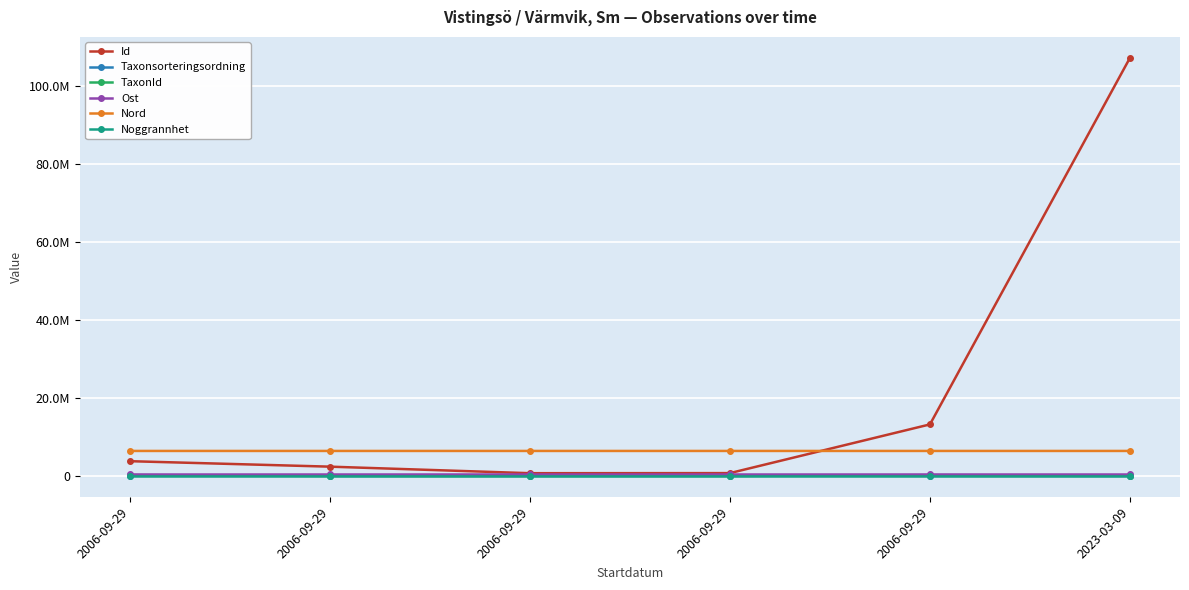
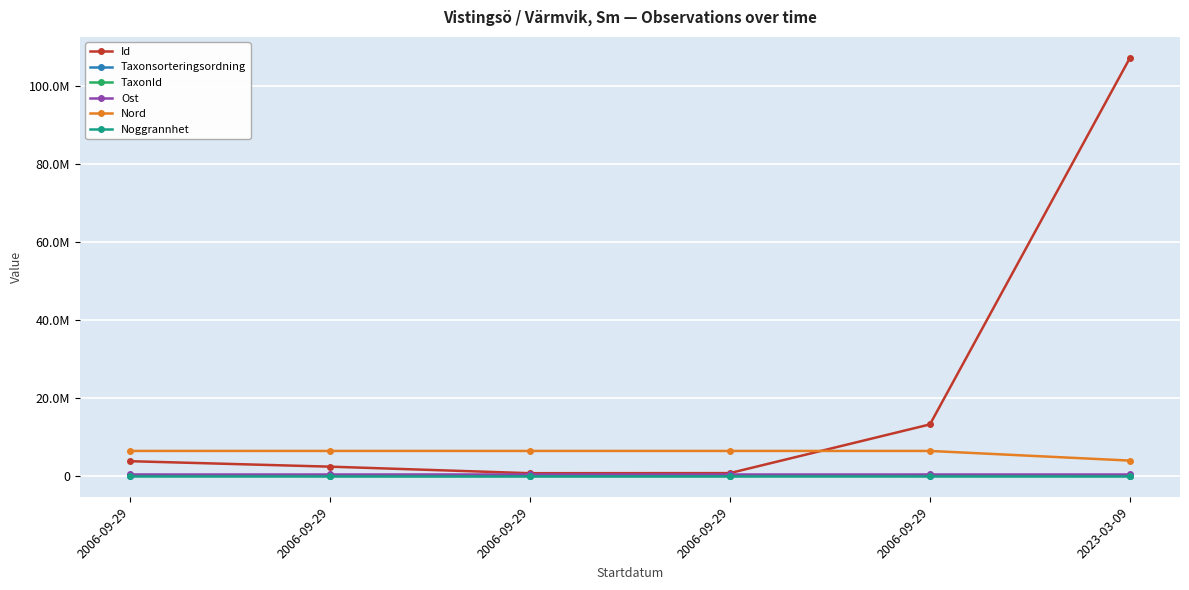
Nord, 2023-03-09: 6000000 -> 4000000
